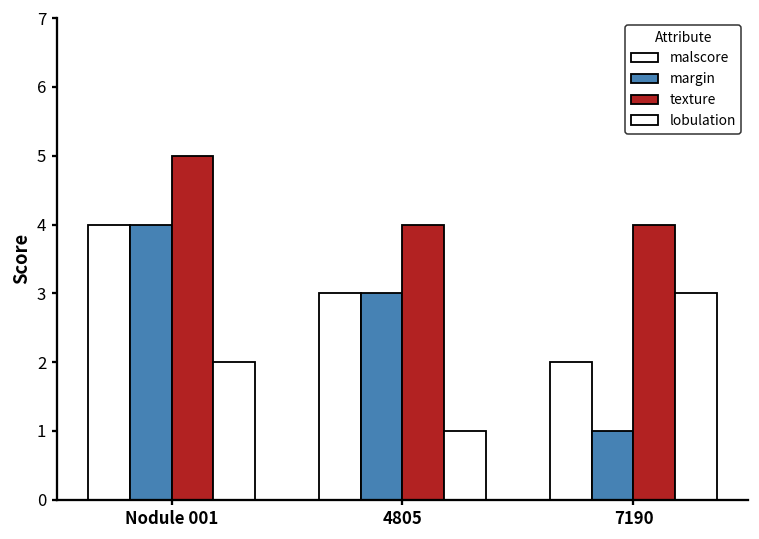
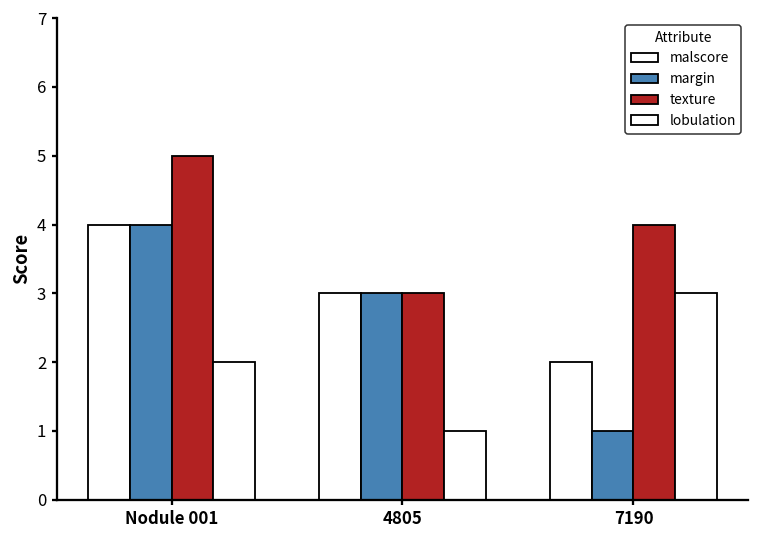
texture, 4805: 4 -> 3
